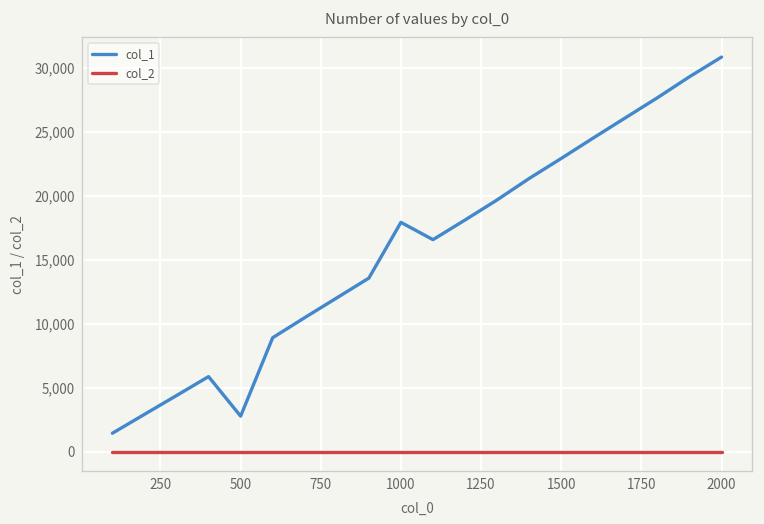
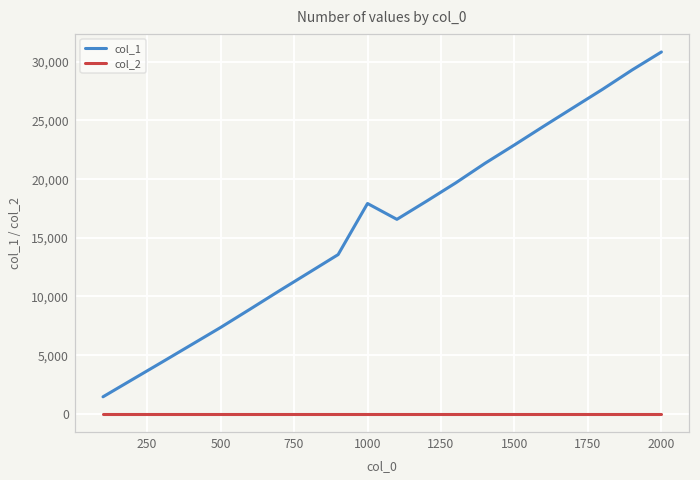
col_1, 500: 2,800 -> 7,300
